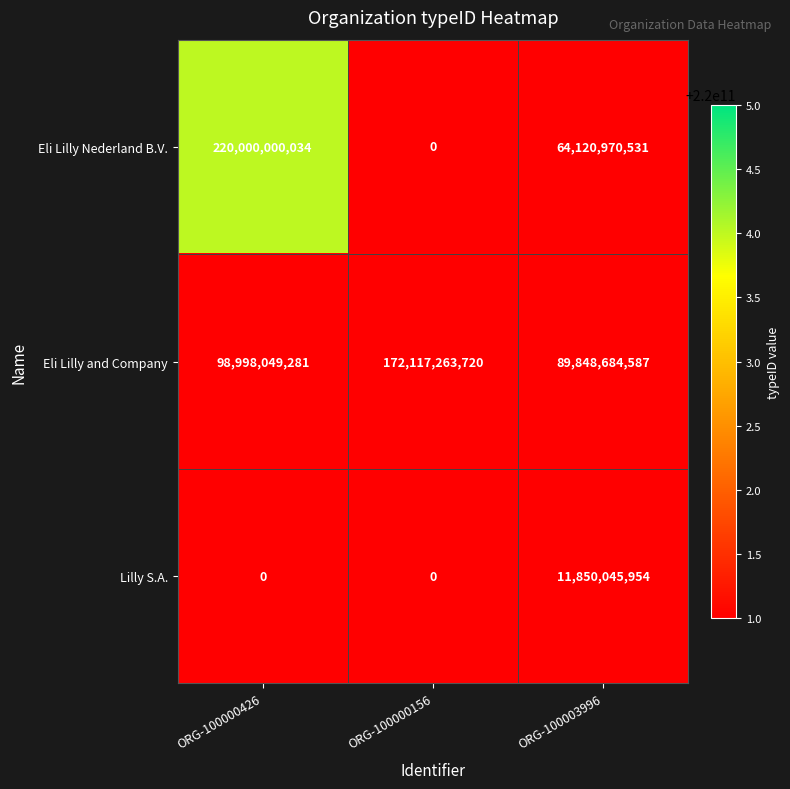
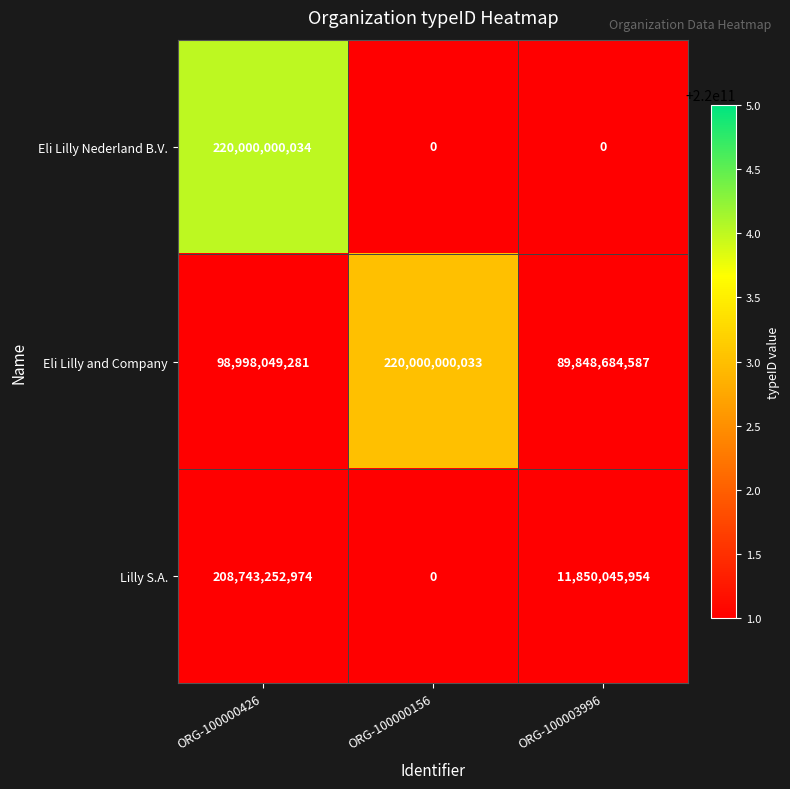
Eli Lilly Nederland B.V., ORG-100003996: 64,120,970,531 -> 0
Eli Lilly and Company, ORG-100000156: 172,117,263,720 -> 220,000,000,033
Lilly S.A., ORG-100000426: 0 -> 208,743,252,974
